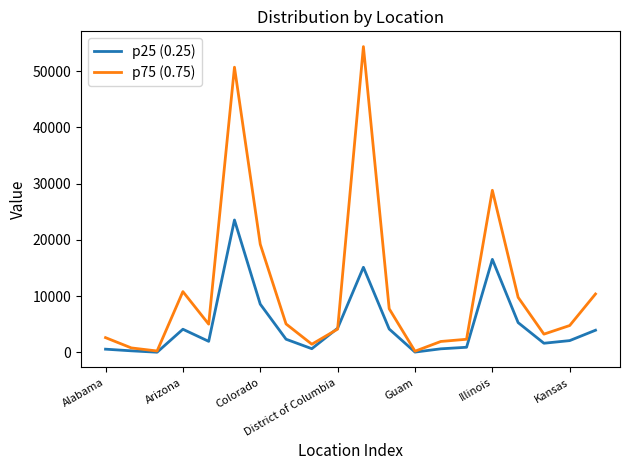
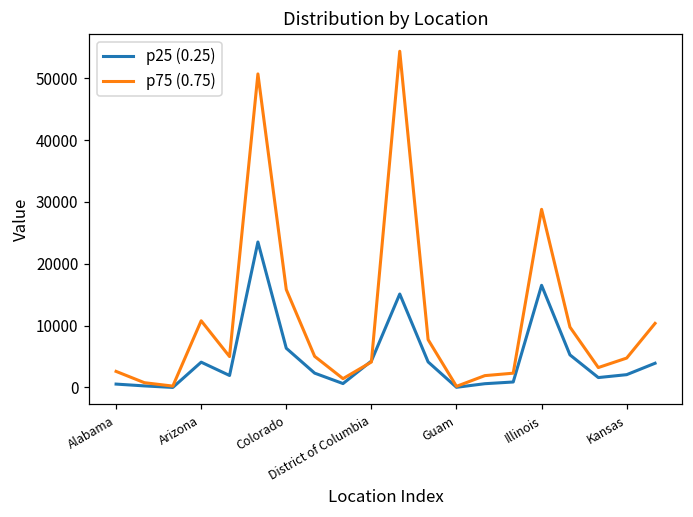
p25 (0.25), Colorado: 9000 -> 6000
p75 (0.75), Colorado: 19000 -> 16000
